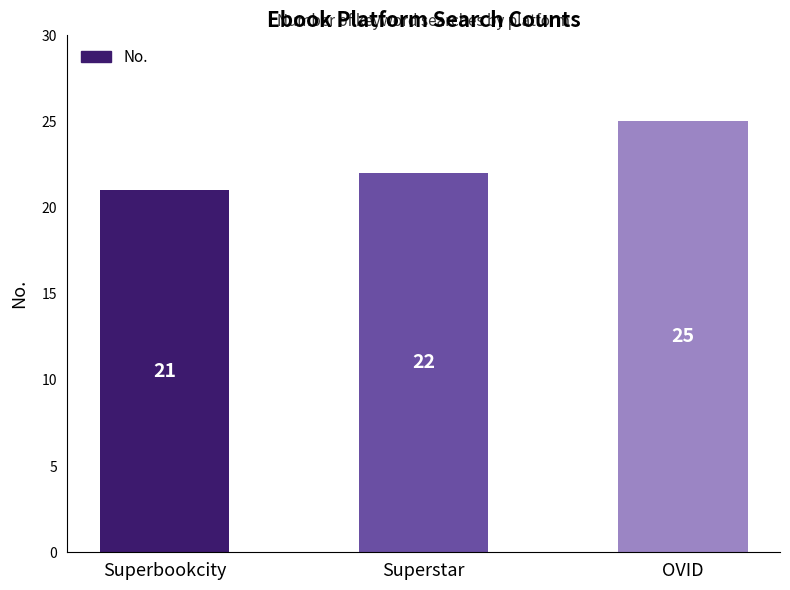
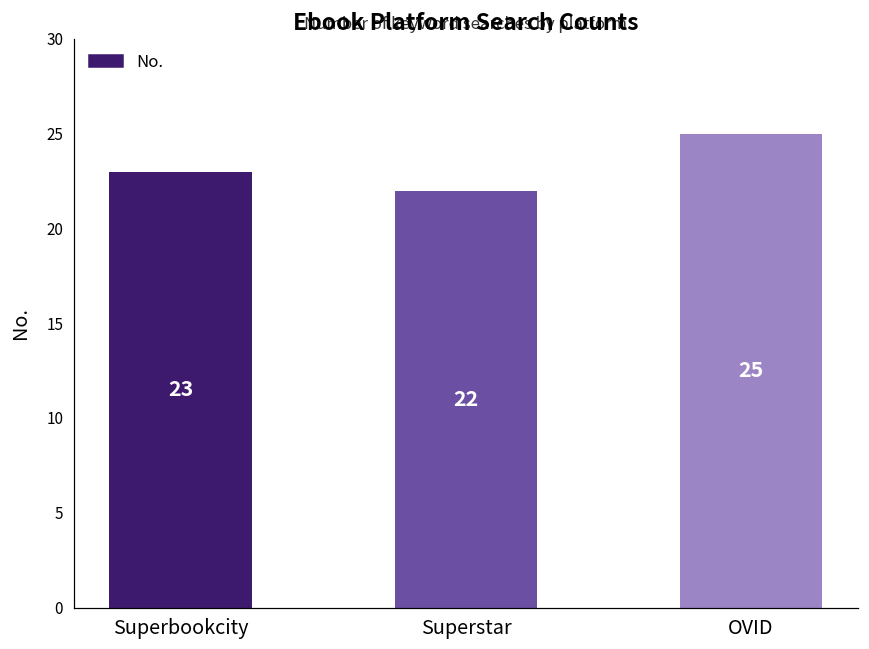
Superbookcity: 21 -> 23
